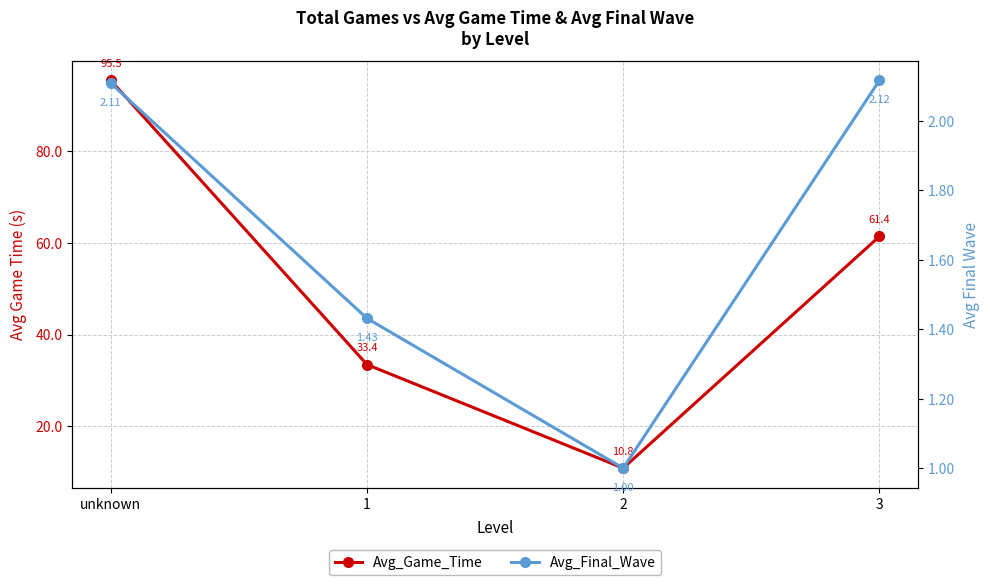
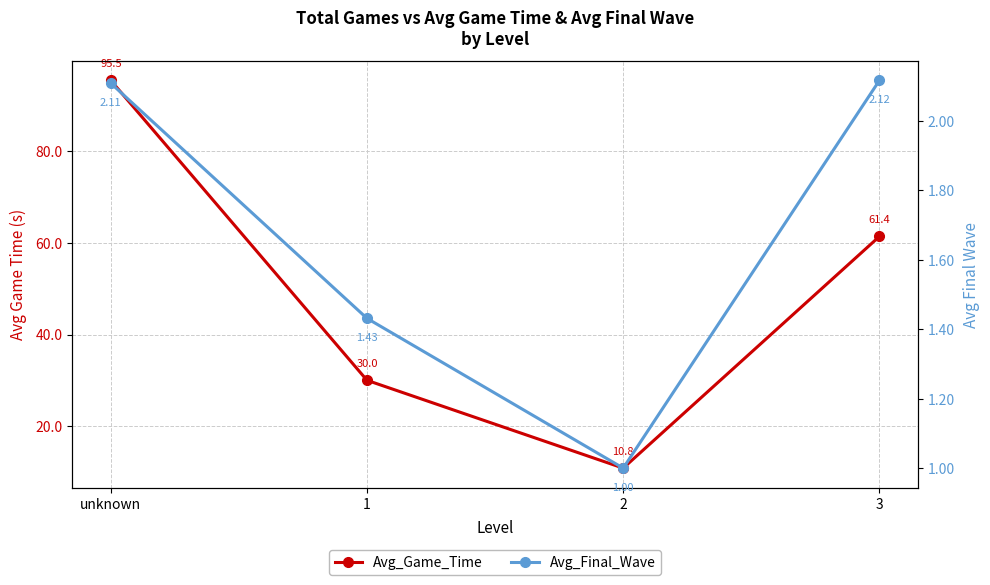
Avg_Game_Time, 1: 33.4 -> 30.0
